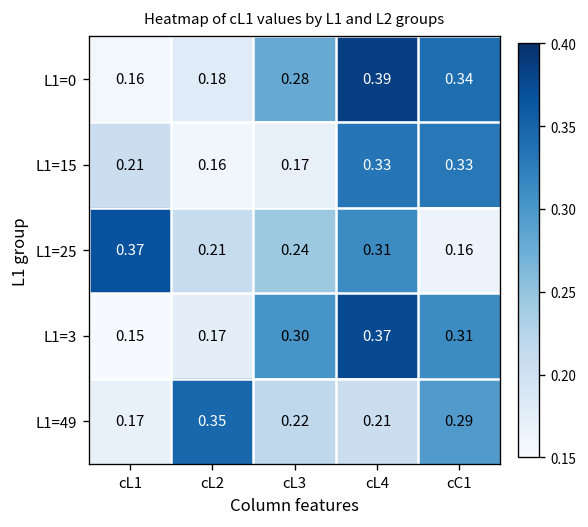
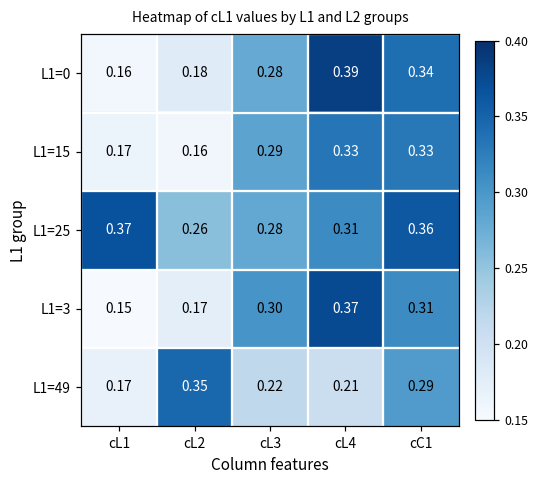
L1=15, cL1: 0.21 -> 0.17
L1=15, cL3: 0.17 -> 0.29
L1=25, cL2: 0.21 -> 0.26
L1=25, cL3: 0.24 -> 0.28
L1=25, cC1: 0.16 -> 0.36
